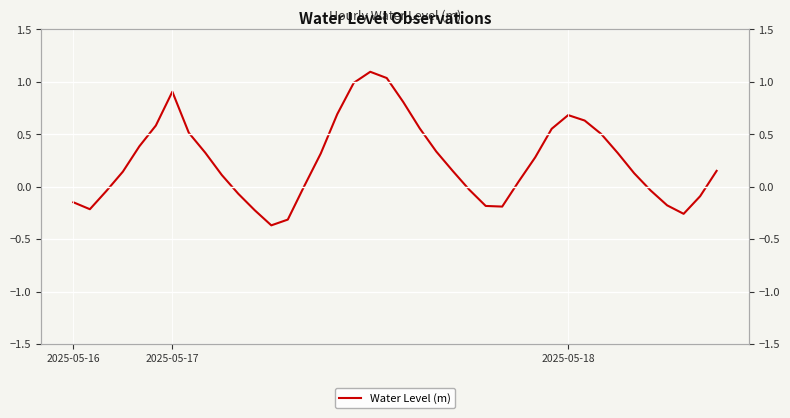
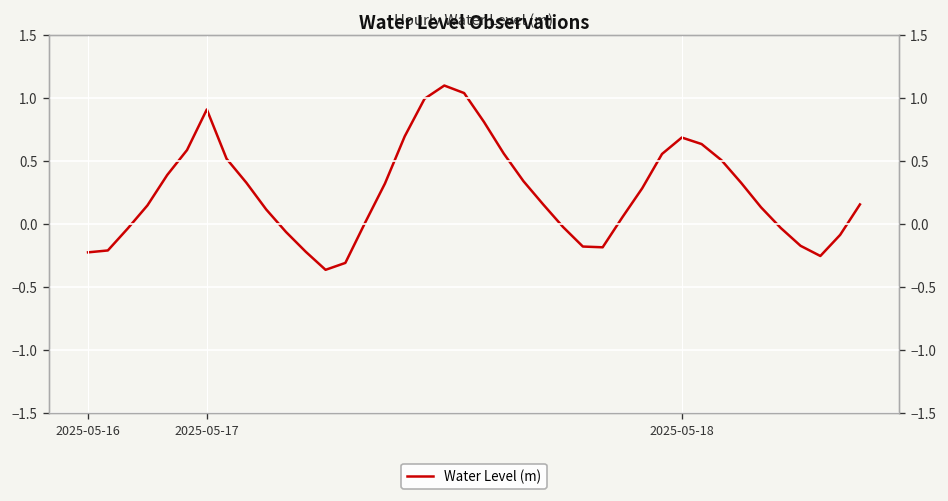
2025-05-16: -0.15 -> -0.23
